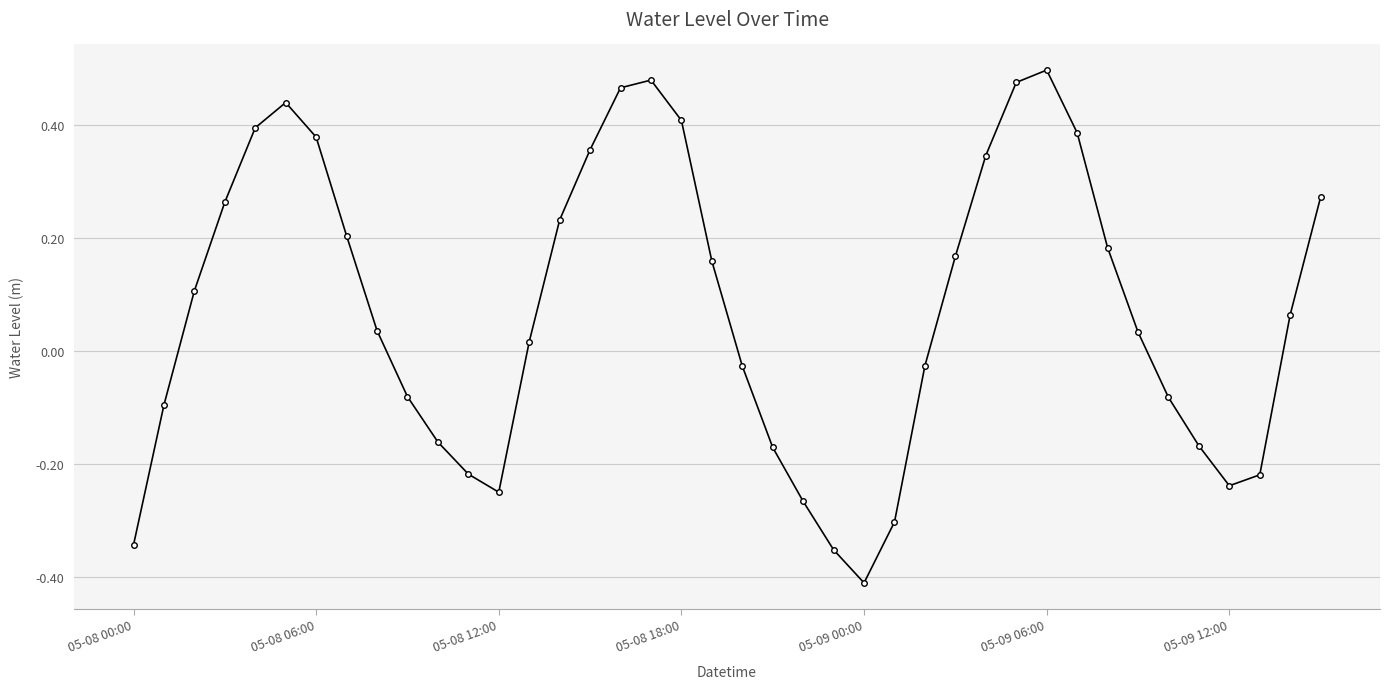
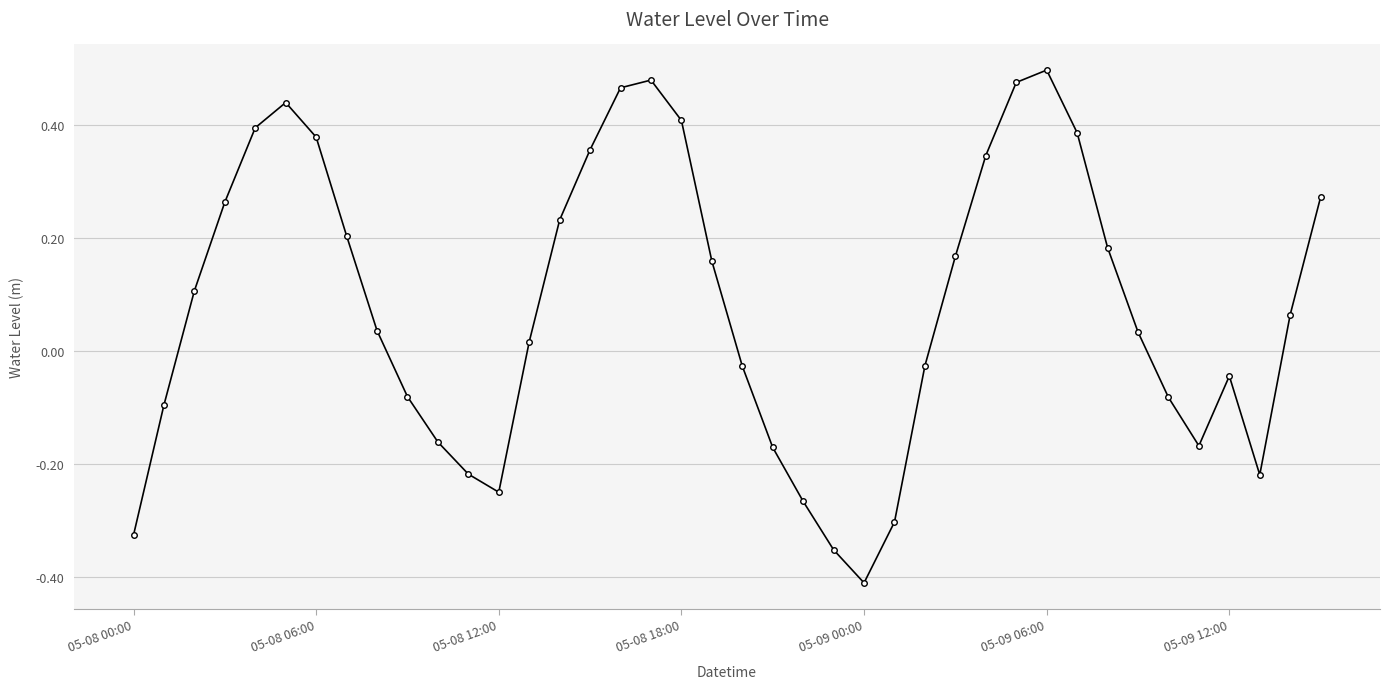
05-08 00:00: -0.34 -> -0.33
05-09 12:00: -0.24 -> -0.04
